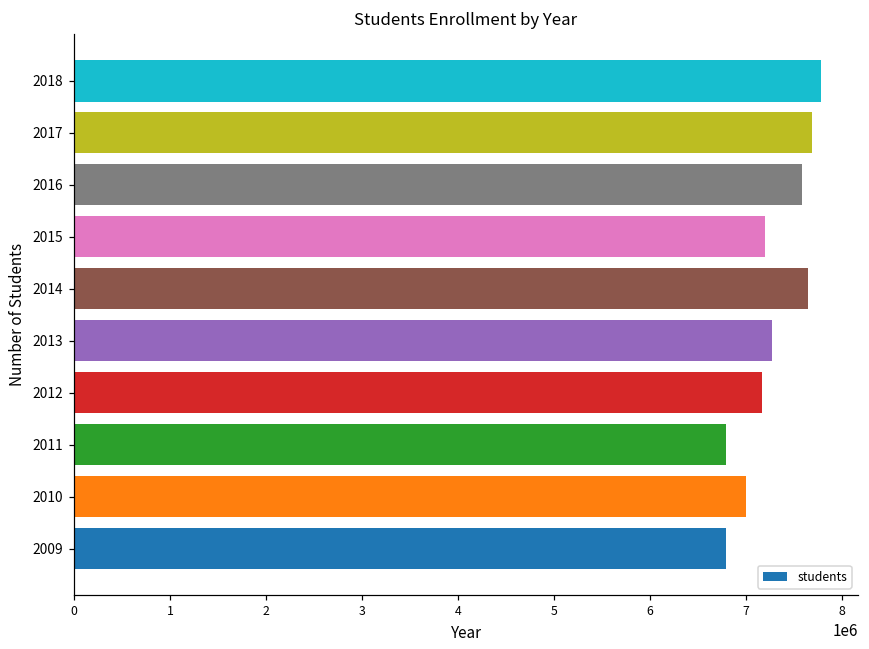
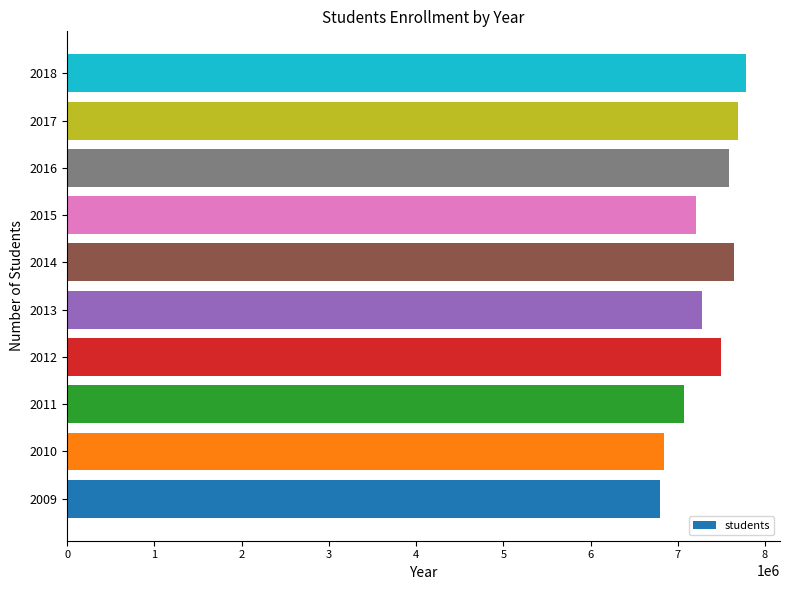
2012: 7200000 -> 7500000
2011: 6800000 -> 7100000
2010: 7000000 -> 6800000
